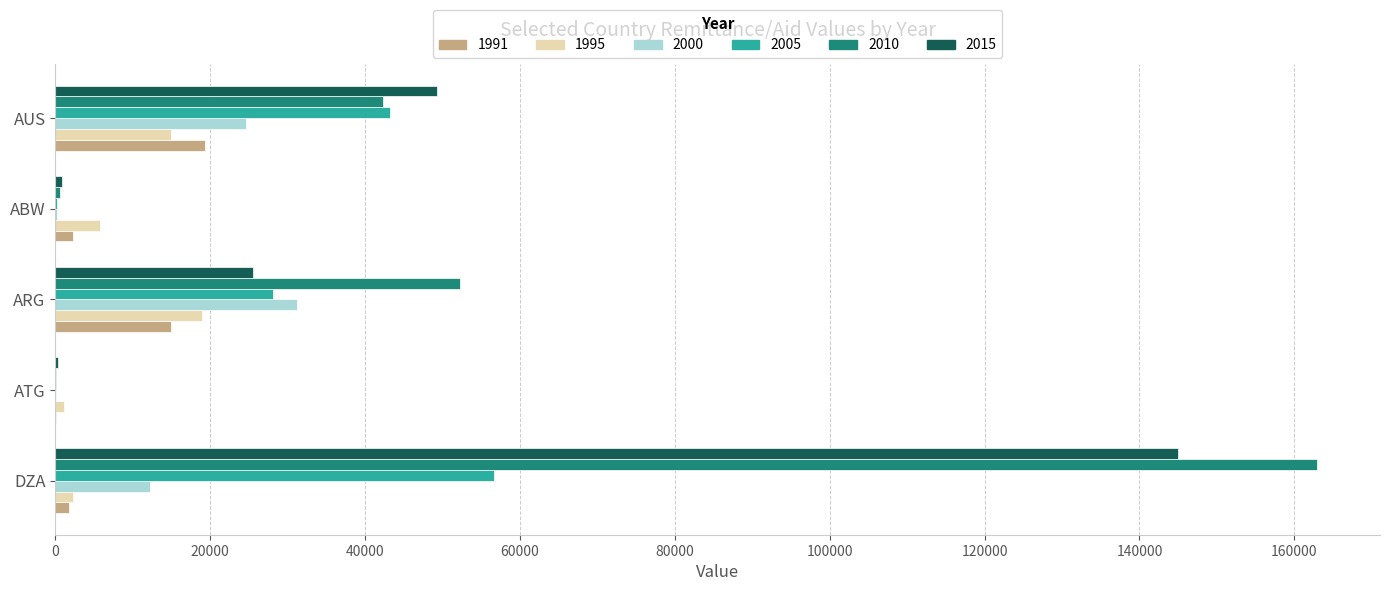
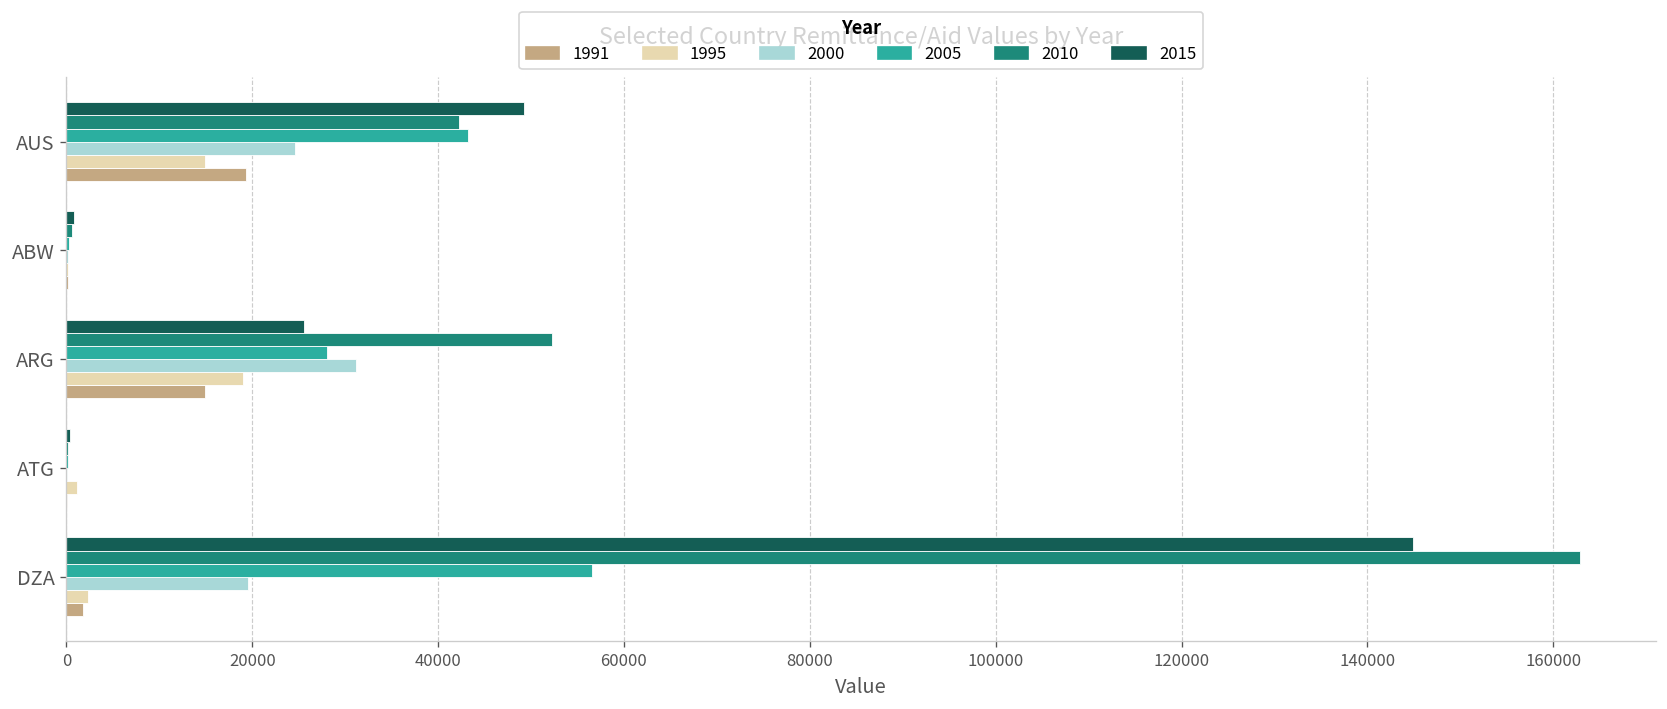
1995, ABW: 6000 -> 0
1991, ABW: 2000 -> 0
2000, DZA: 12000 -> 20000
